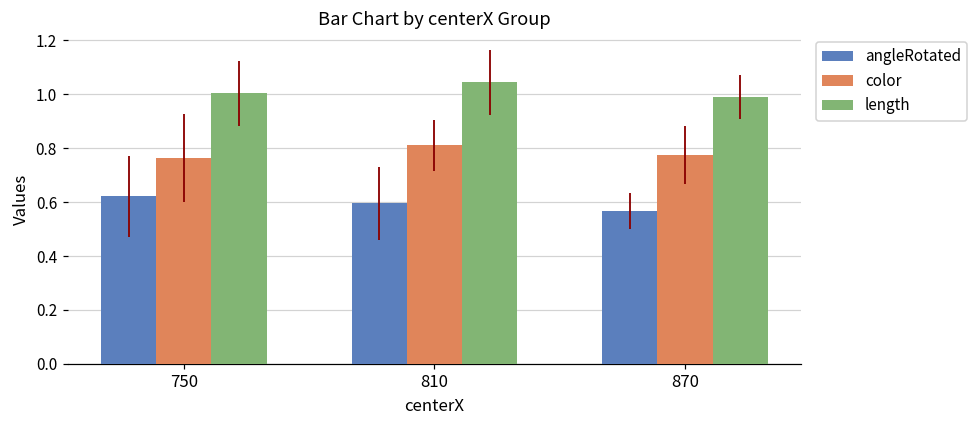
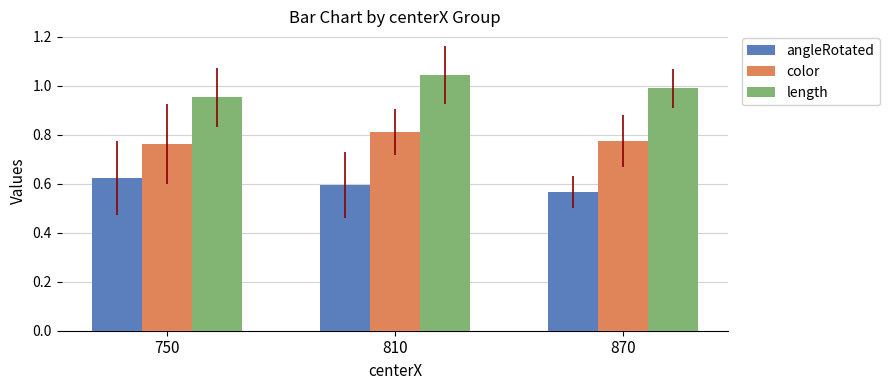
length, 750: 1.00 -> 0.95
